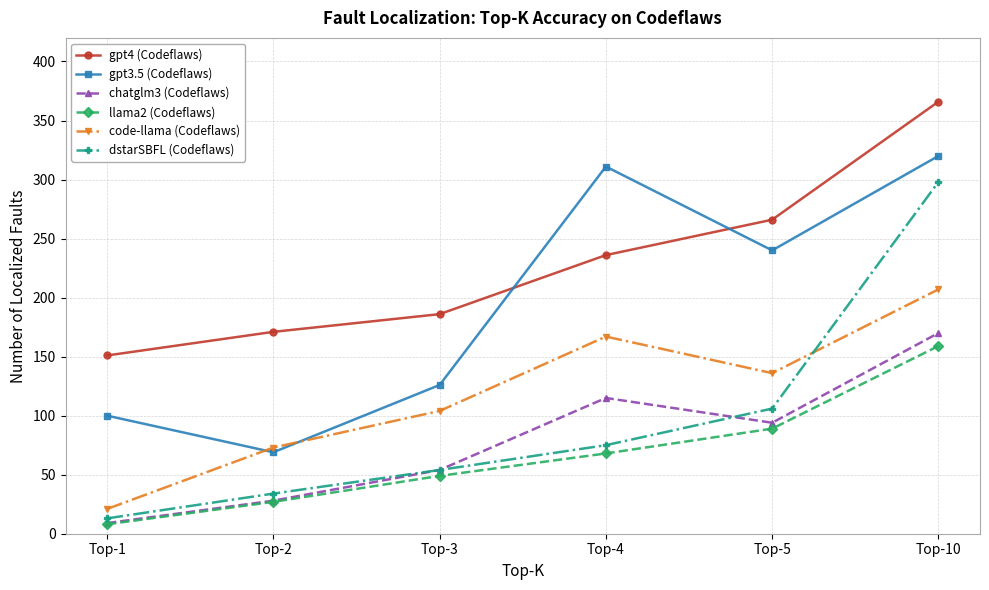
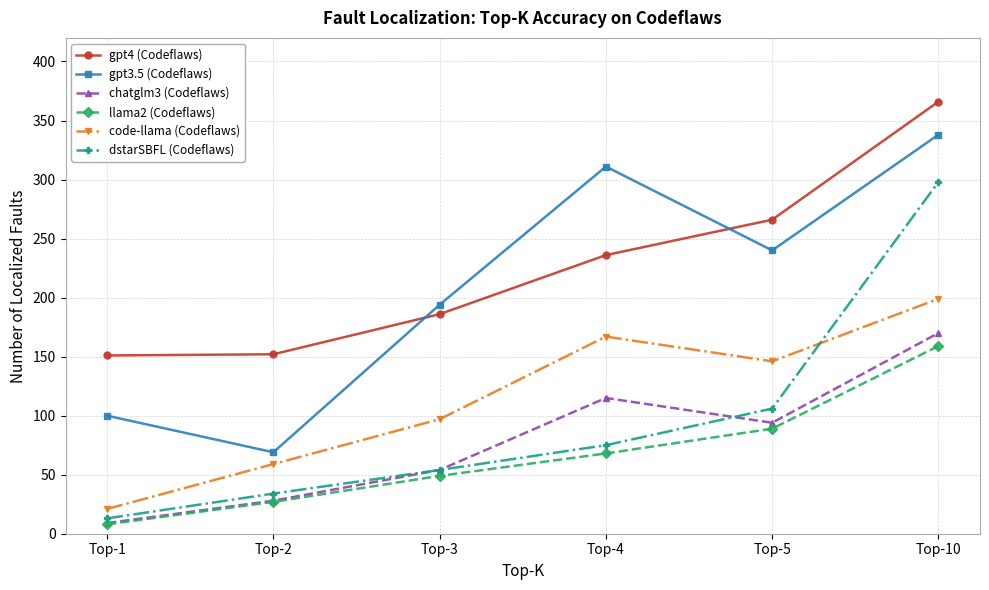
gpt4 (Codeflaws), Top-2: 171 -> 152
code-llama (Codeflaws), Top-2: 73 -> 59
gpt3.5 (Codeflaws), Top-3: 126 -> 194
code-llama (Codeflaws), Top-3: 104 -> 97
code-llama (Codeflaws), Top-5: 136 -> 146
gpt3.5 (Codeflaws), Top-10: 320 -> 338
code-llama (Codeflaws), Top-10: 207 -> 199
